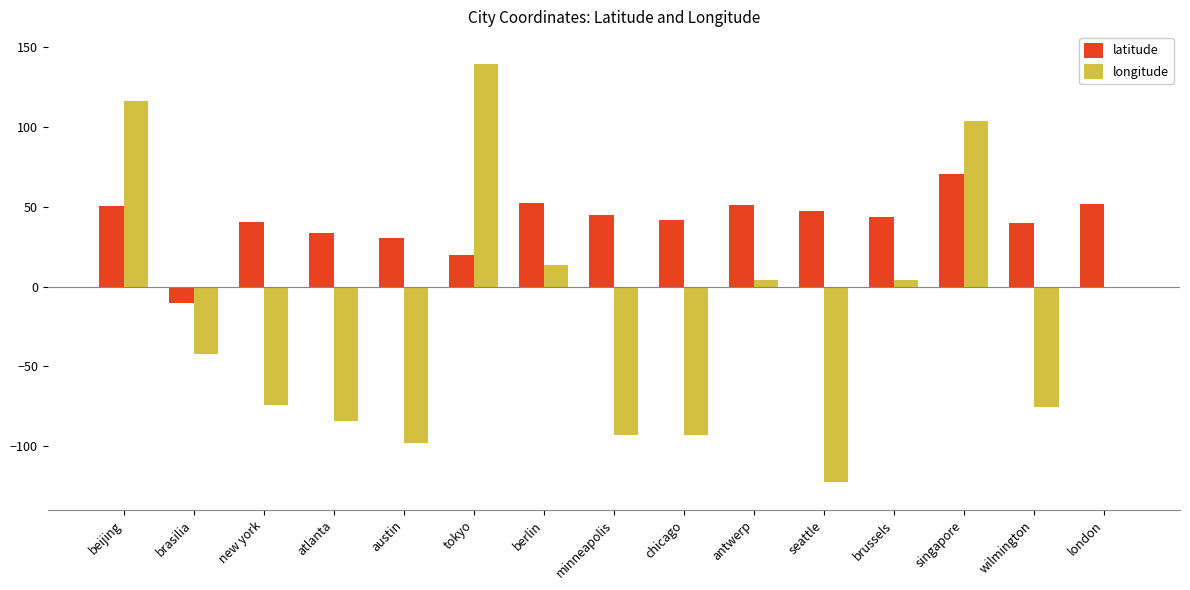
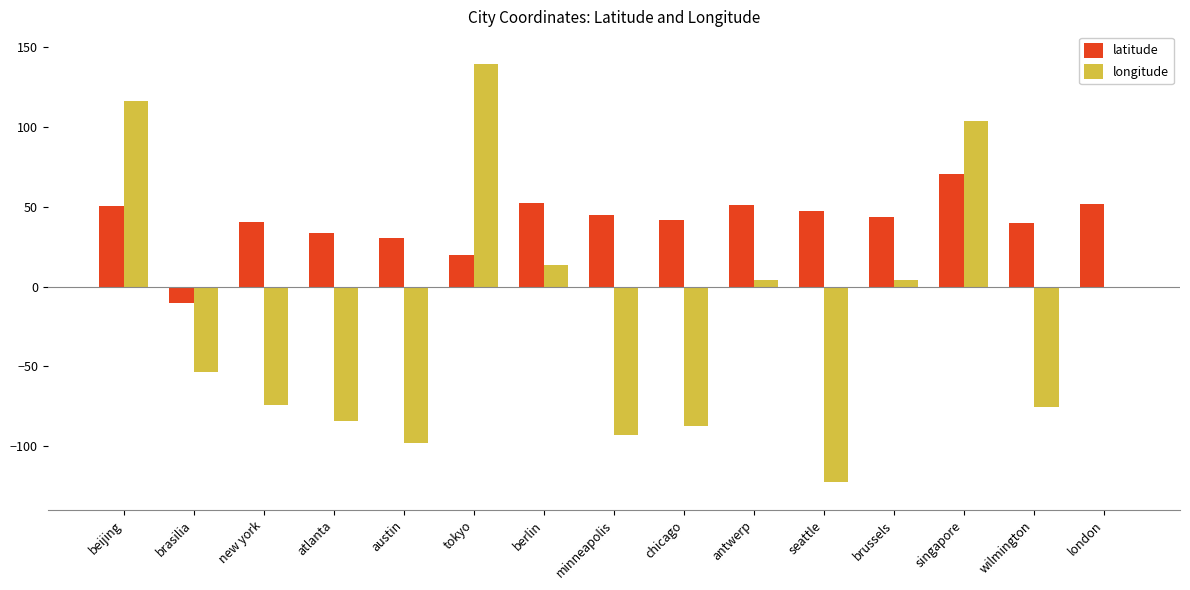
longitude, brasilia: -42 -> -53
longitude, chicago: -93 -> -88
